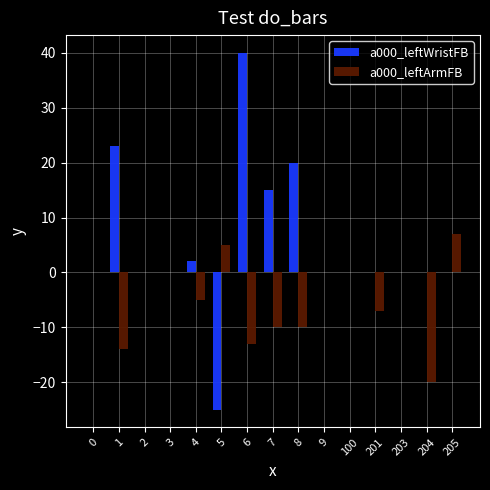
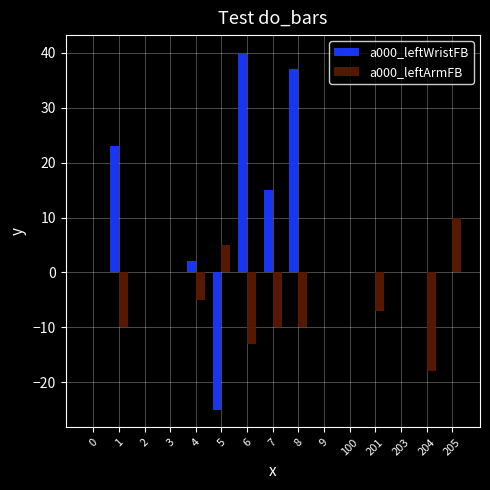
a000_leftArmFB, 1: -14 -> -10
a000_leftWristFB, 8: 20 -> 37
a000_leftArmFB, 204: -20 -> -18
a000_leftArmFB, 205: 7 -> 10
